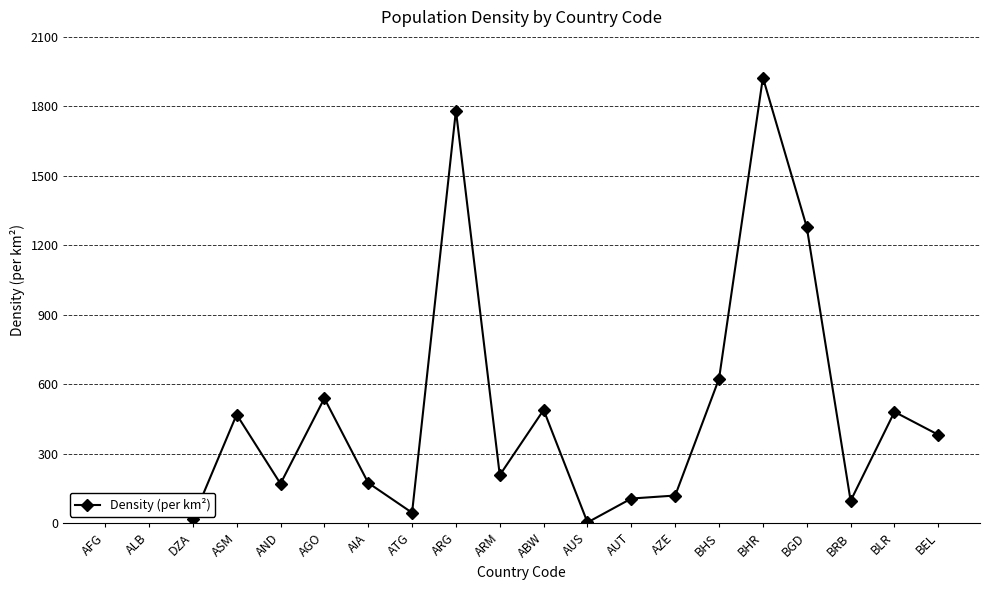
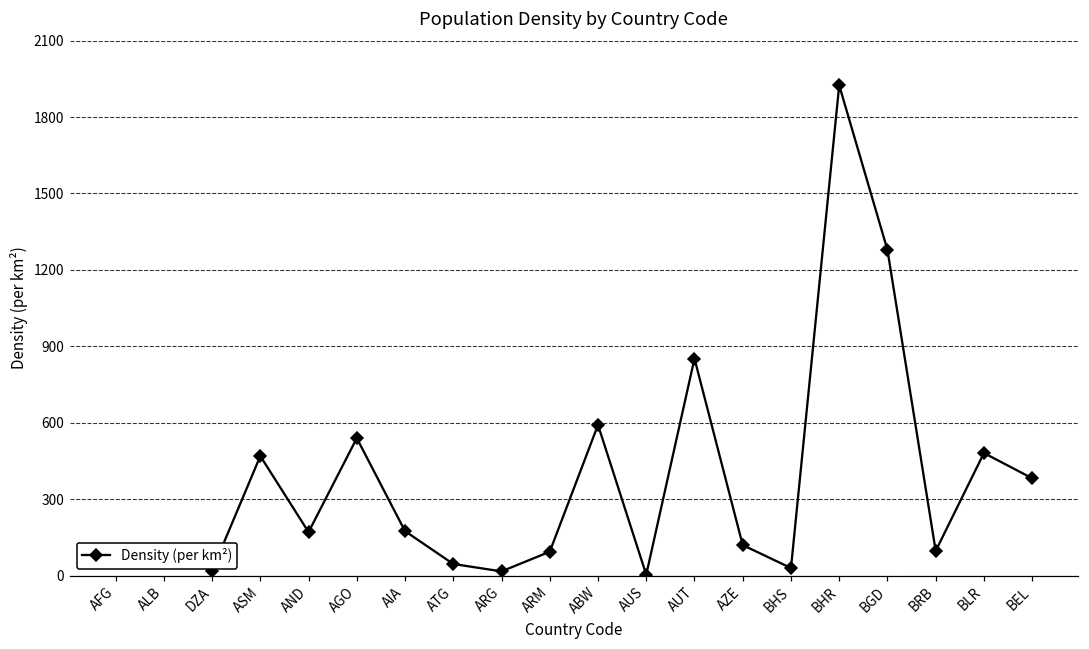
ARG: 1780 -> 20
ARM: 210 -> 90
ABW: 490 -> 590
AUT: 110 -> 850
BHS: 620 -> 30
